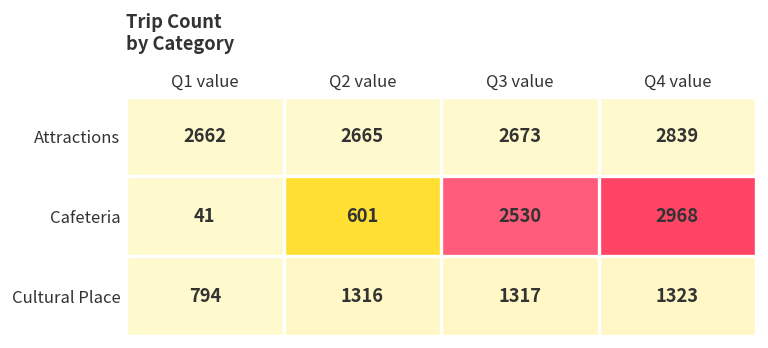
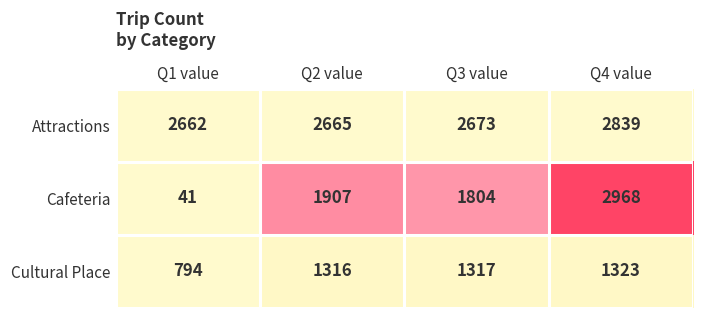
Cafeteria, Q2 value: 601 -> 1907
Cafeteria, Q3 value: 2530 -> 1804
